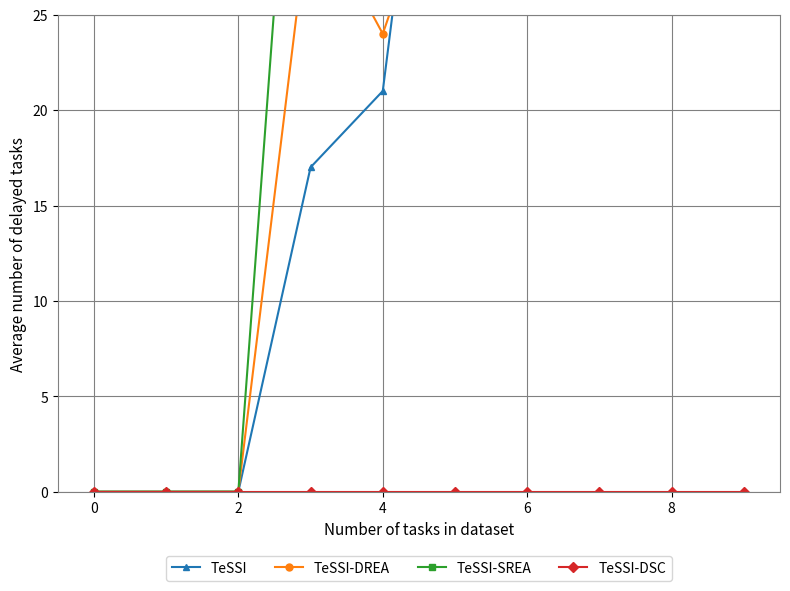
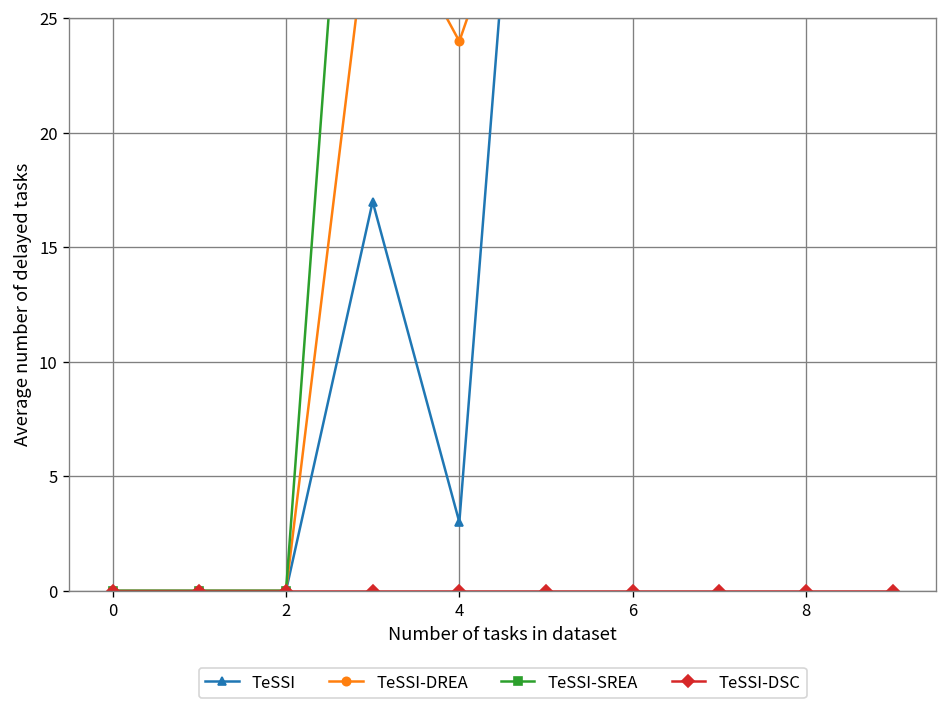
TeSSI, 4: 21 -> 3
